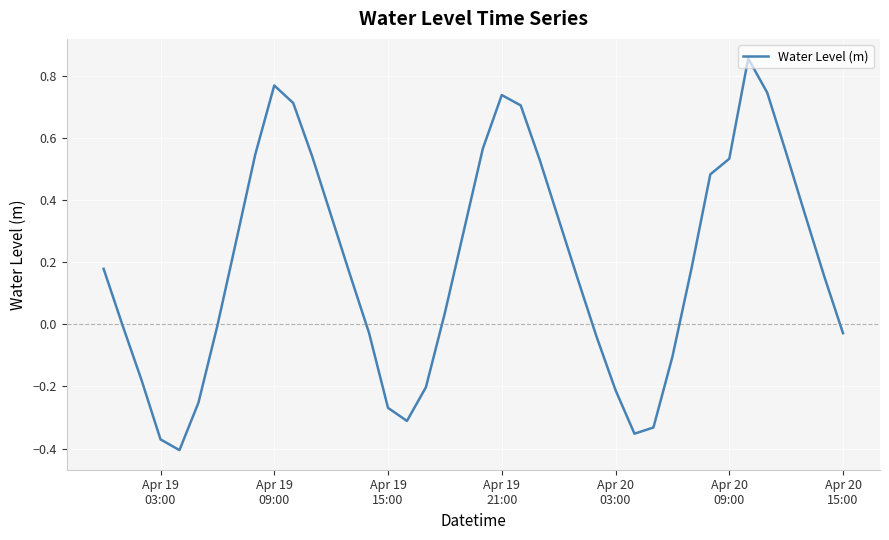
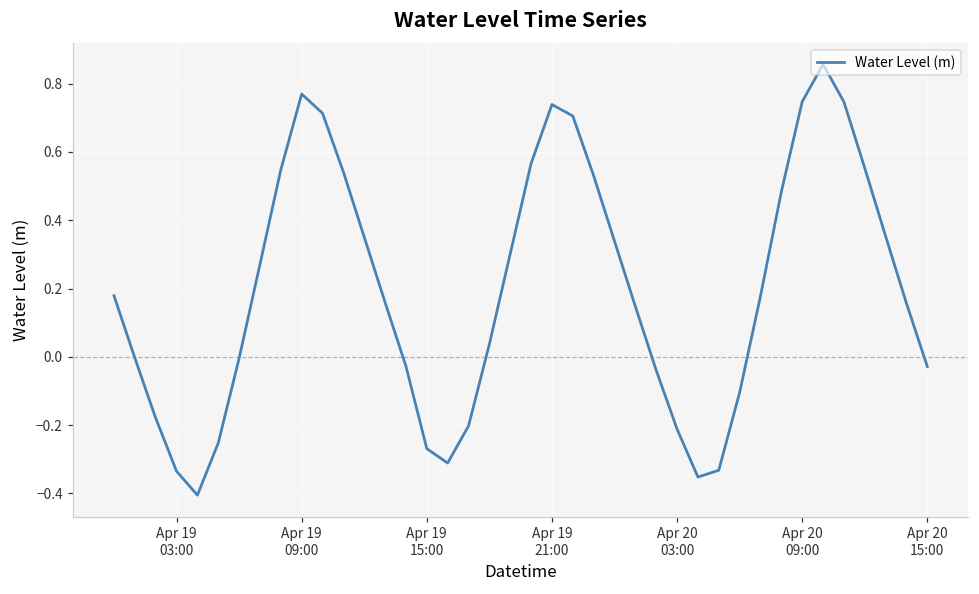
Apr 19 03:00: -0.37 -> -0.34
Apr 20 09:00: 0.53 -> 0.75
